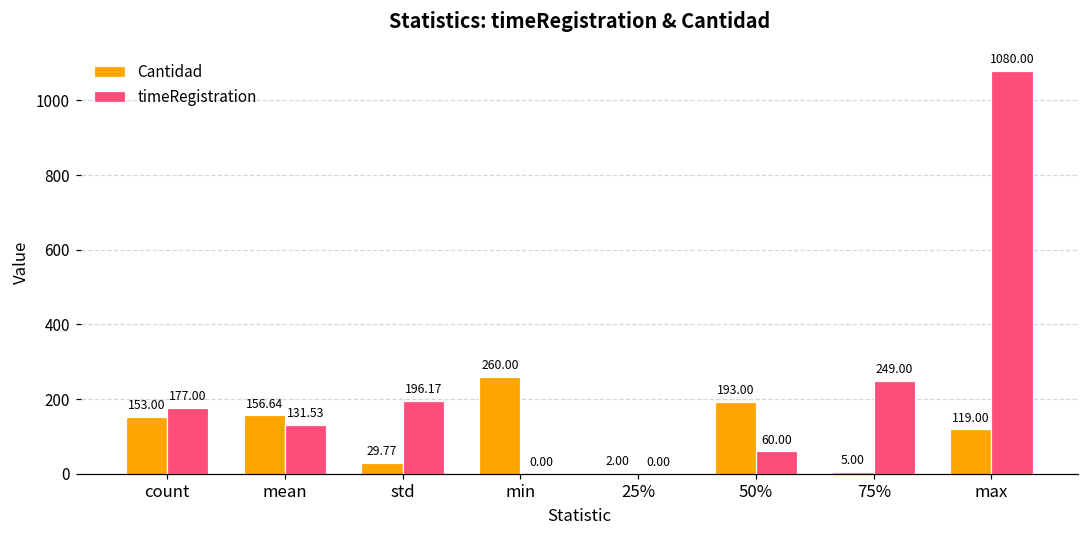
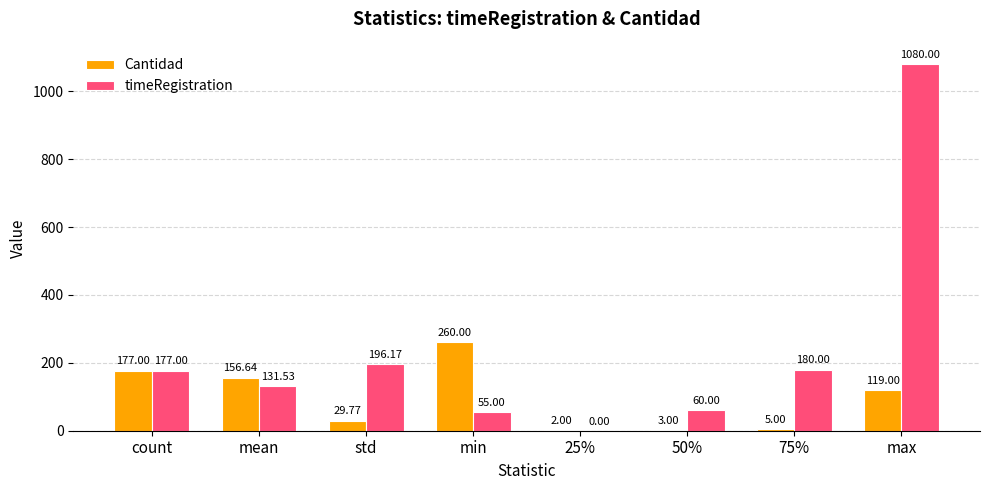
Cantidad, count: 153.00 -> 177.00
timeRegistration, min: 0.00 -> 55.00
Cantidad, 50%: 193.00 -> 3.00
timeRegistration, 75%: 249.00 -> 180.00
